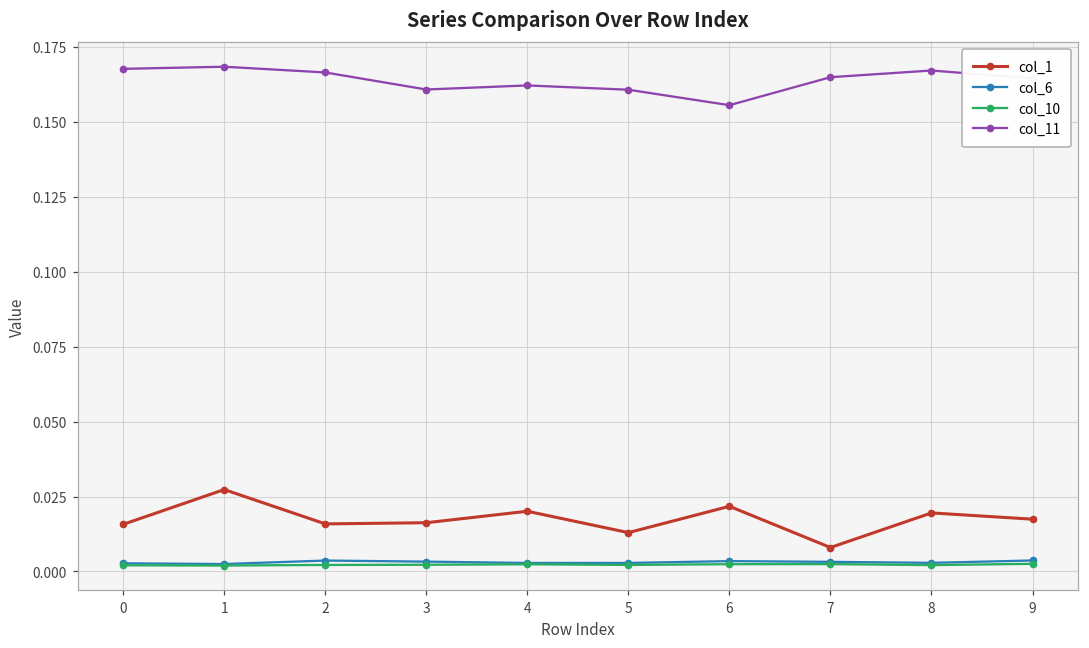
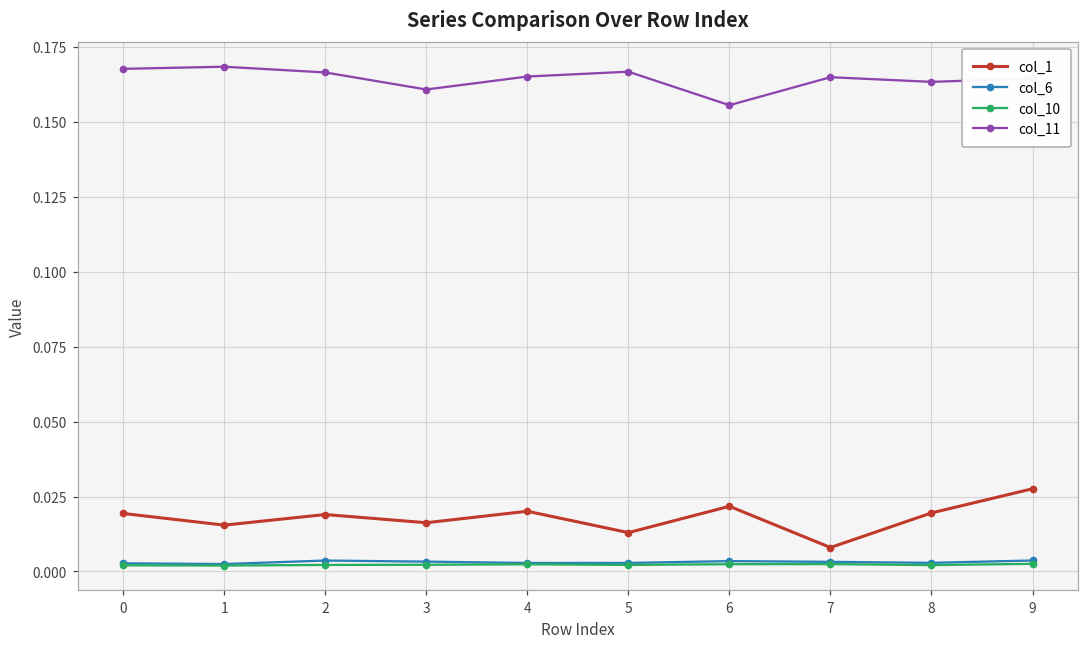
col_1, 0: 0.016 -> 0.019
col_1, 1: 0.027 -> 0.015
col_1, 2: 0.016 -> 0.019
col_11, 4: 0.162 -> 0.165
col_11, 5: 0.161 -> 0.167
col_11, 8: 0.167 -> 0.163
col_1, 9: 0.017 -> 0.028
